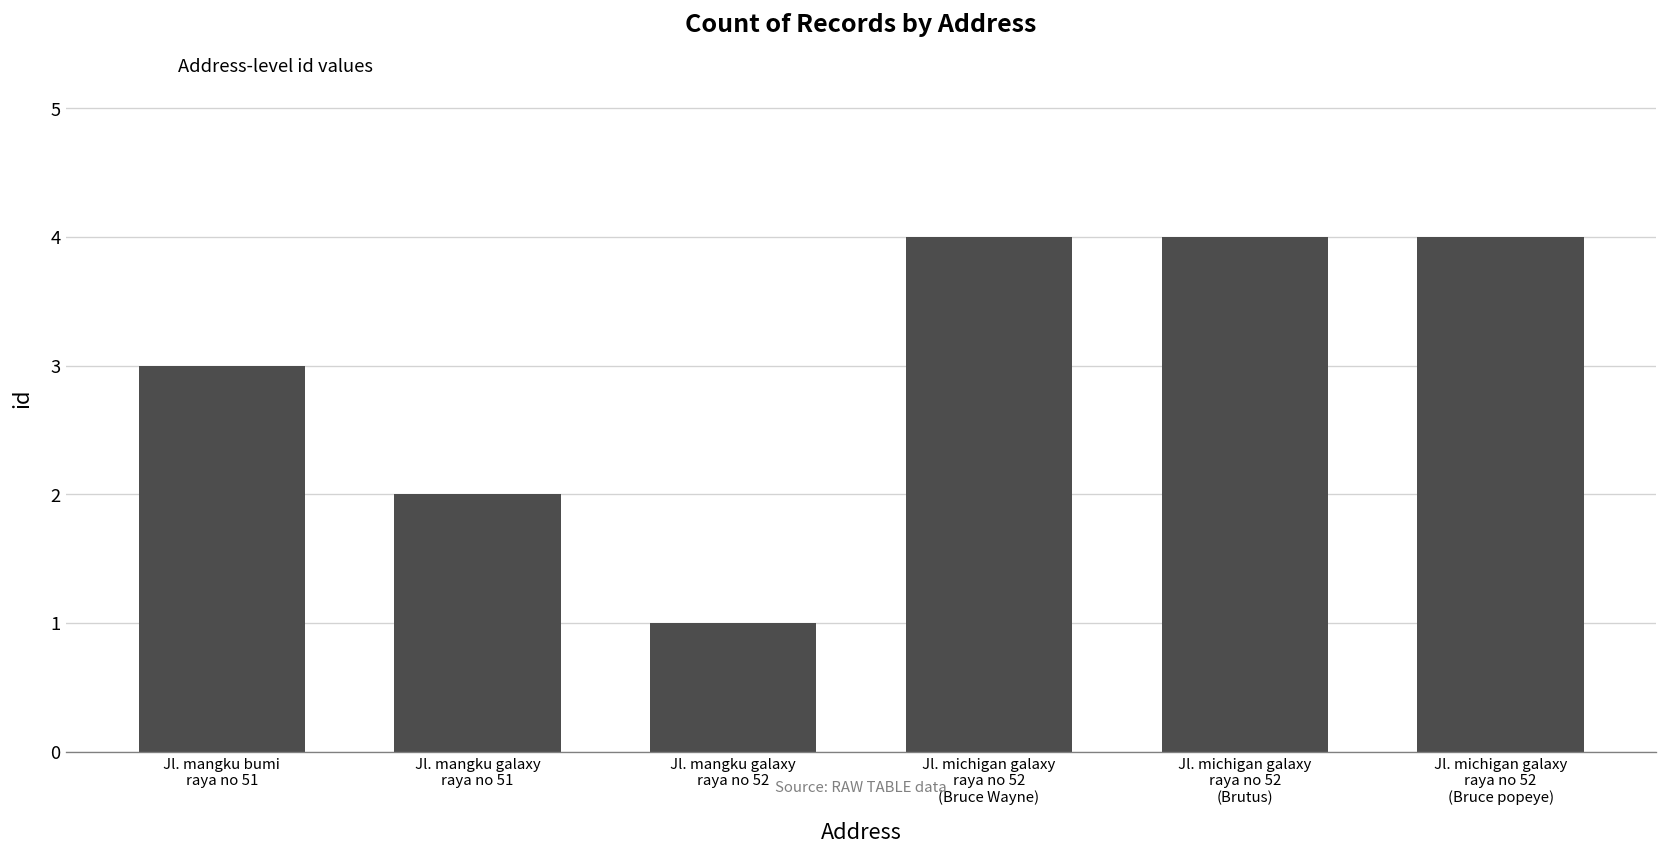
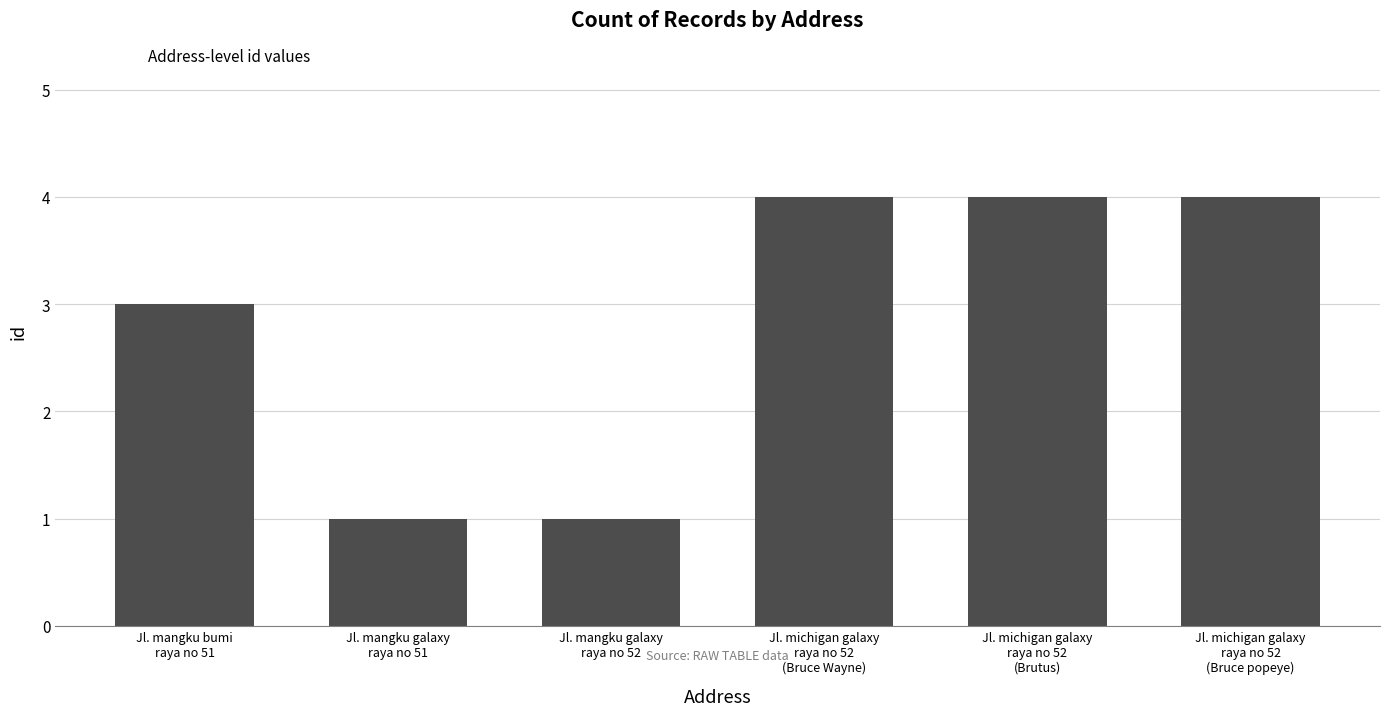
Jl. mangku galaxy raya no 51: 2 -> 1
